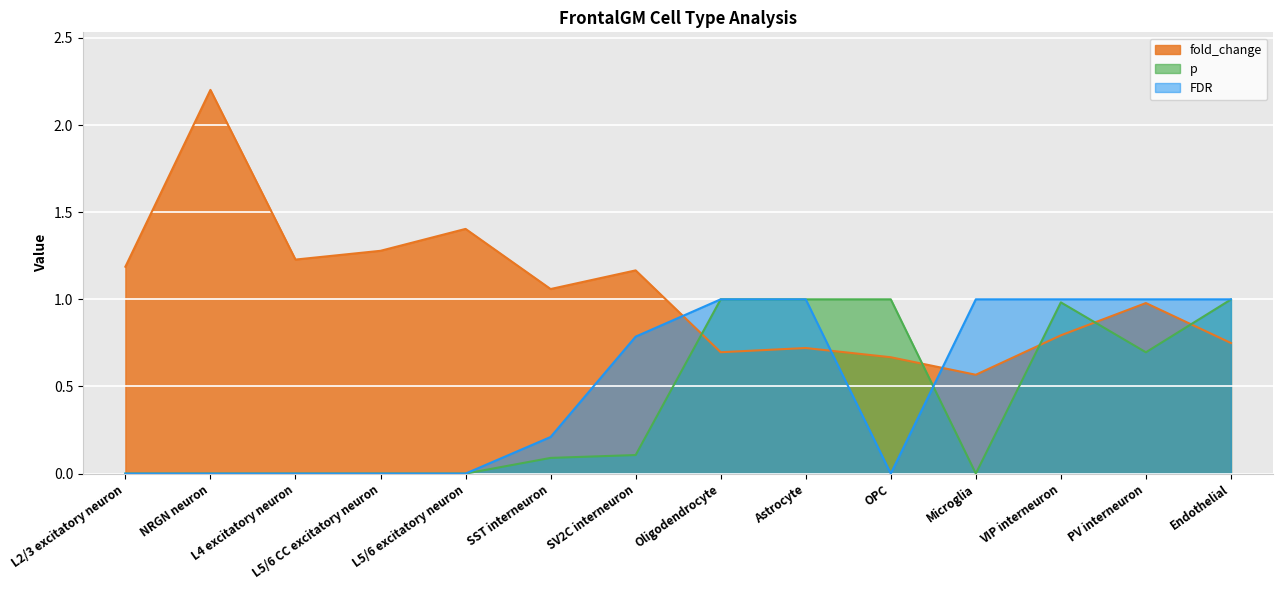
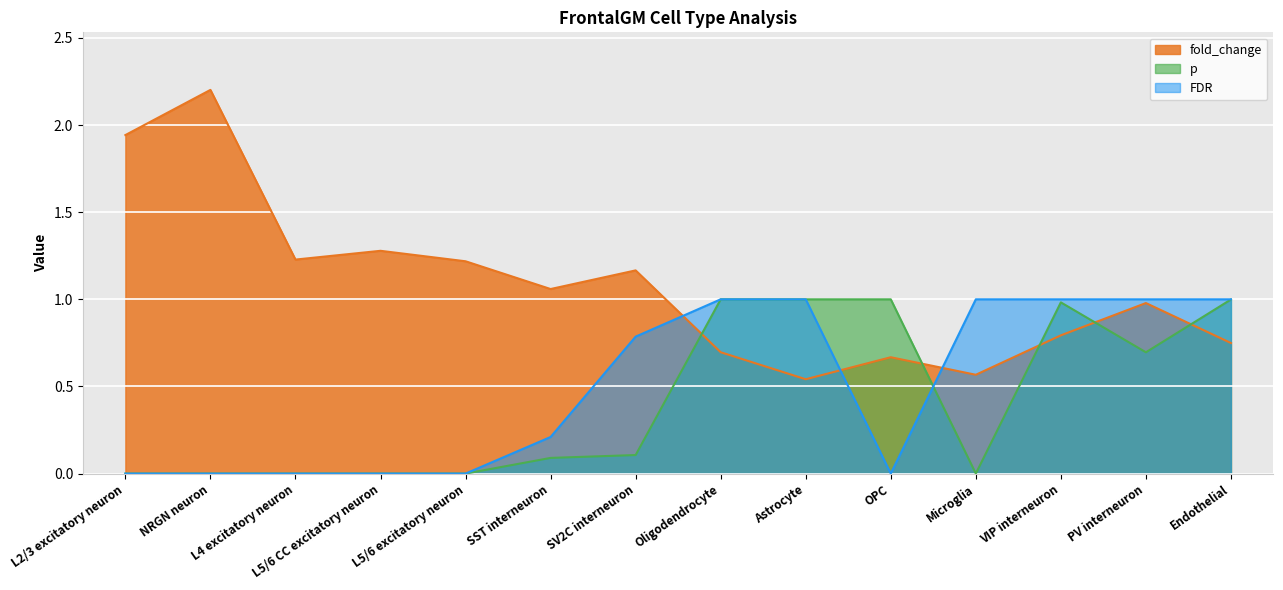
fold_change, L2/3 excitatory neuron: 1.19 -> 1.94
fold_change, L5/6 excitatory neuron: 1.40 -> 1.22
fold_change, Astrocyte: 0.72 -> 0.54
